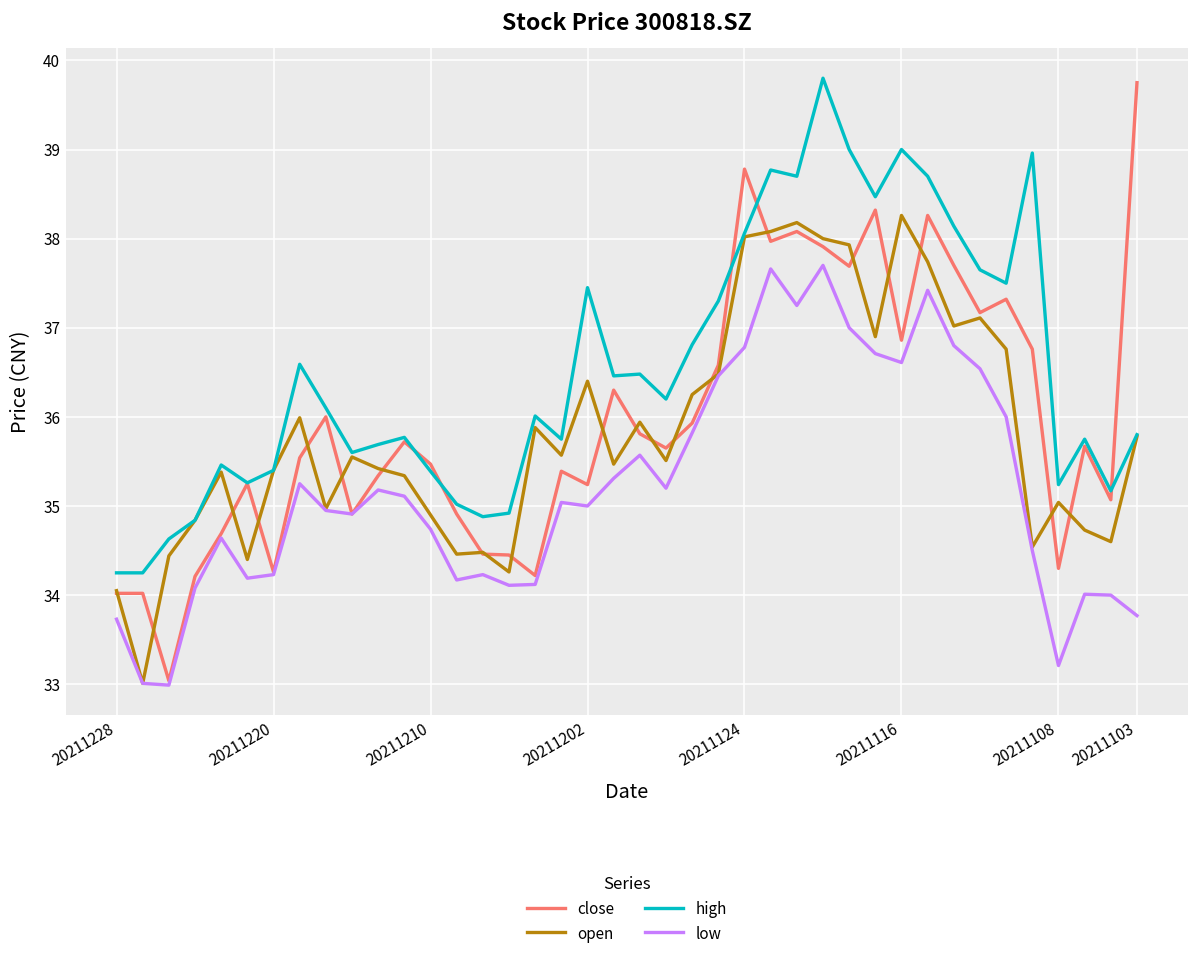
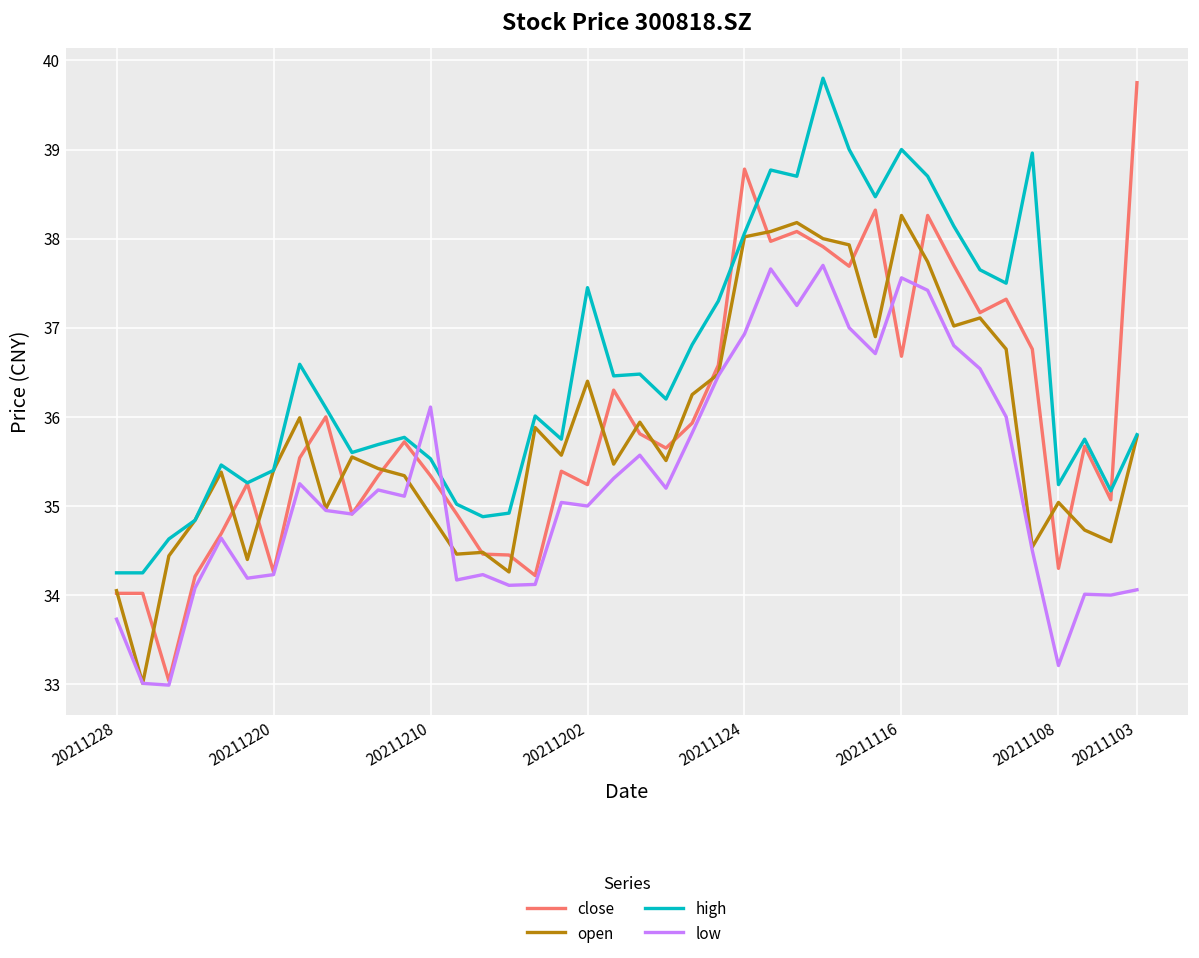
close, 20211210: 35.5 -> 35.3
high, 20211210: 35.4 -> 35.5
low, 20211210: 34.7 -> 36.1
low, 20211124: 36.8 -> 36.9
close, 20211116: 36.9 -> 36.7
low, 20211116: 36.6 -> 37.6
low, 20211103: 33.8 -> 34.1
